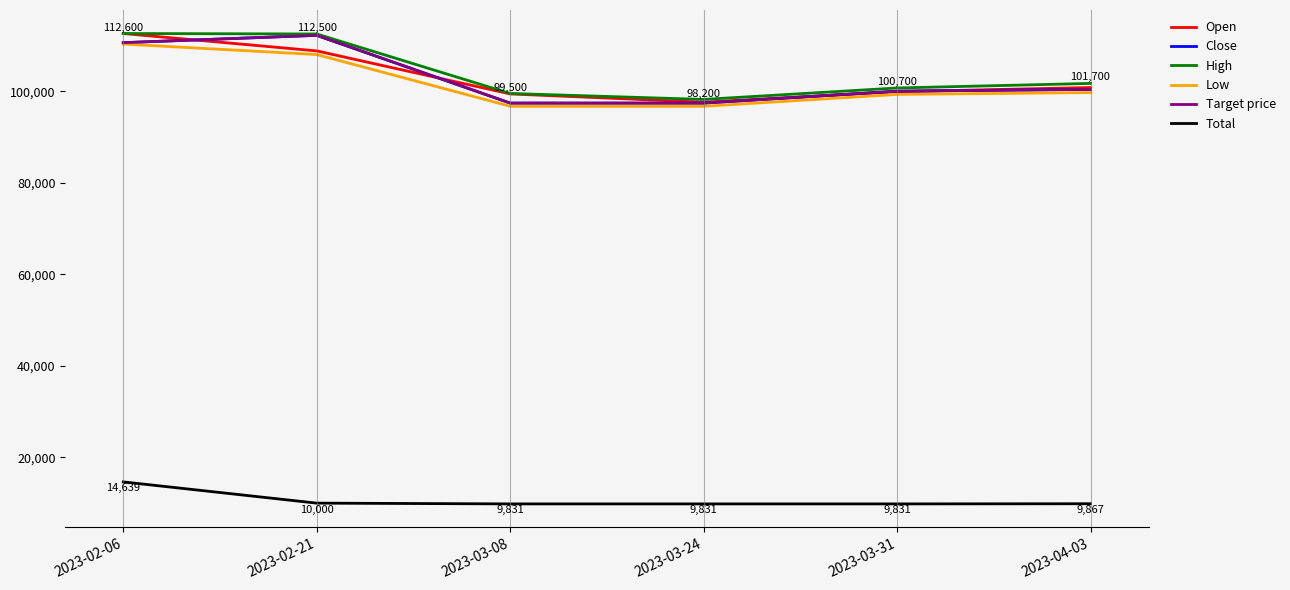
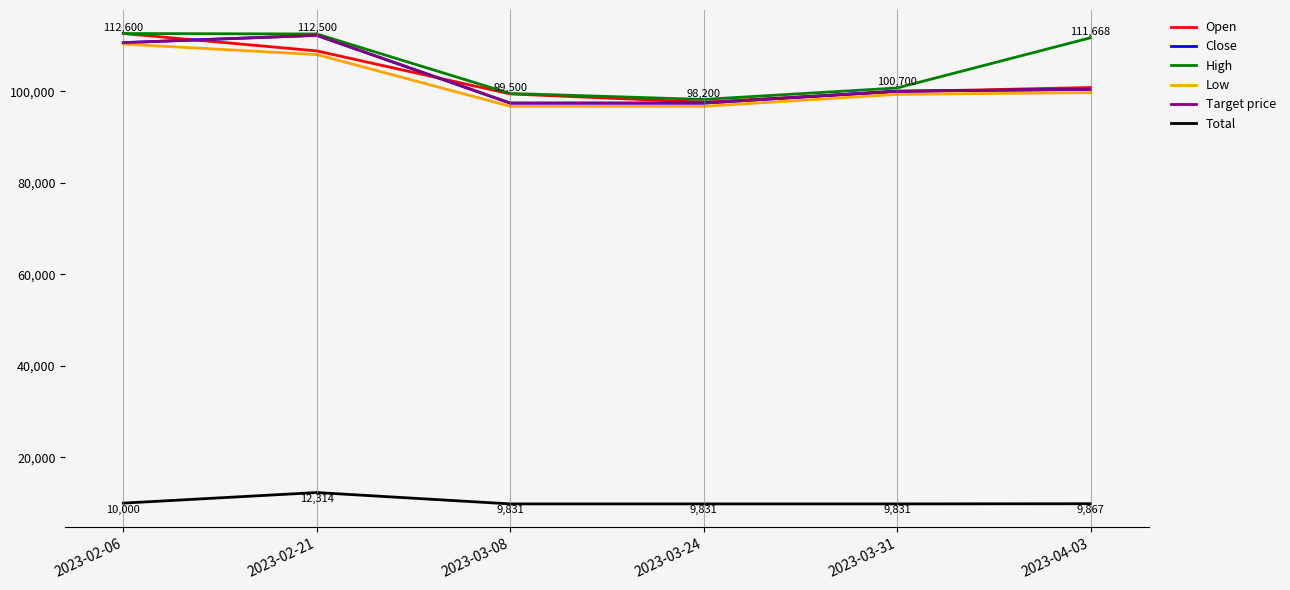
Total, 2023-02-06: 14,639 -> 10,000
Total, 2023-02-21: 10,000 -> 12,314
High, 2023-04-03: 101,700 -> 111,668
